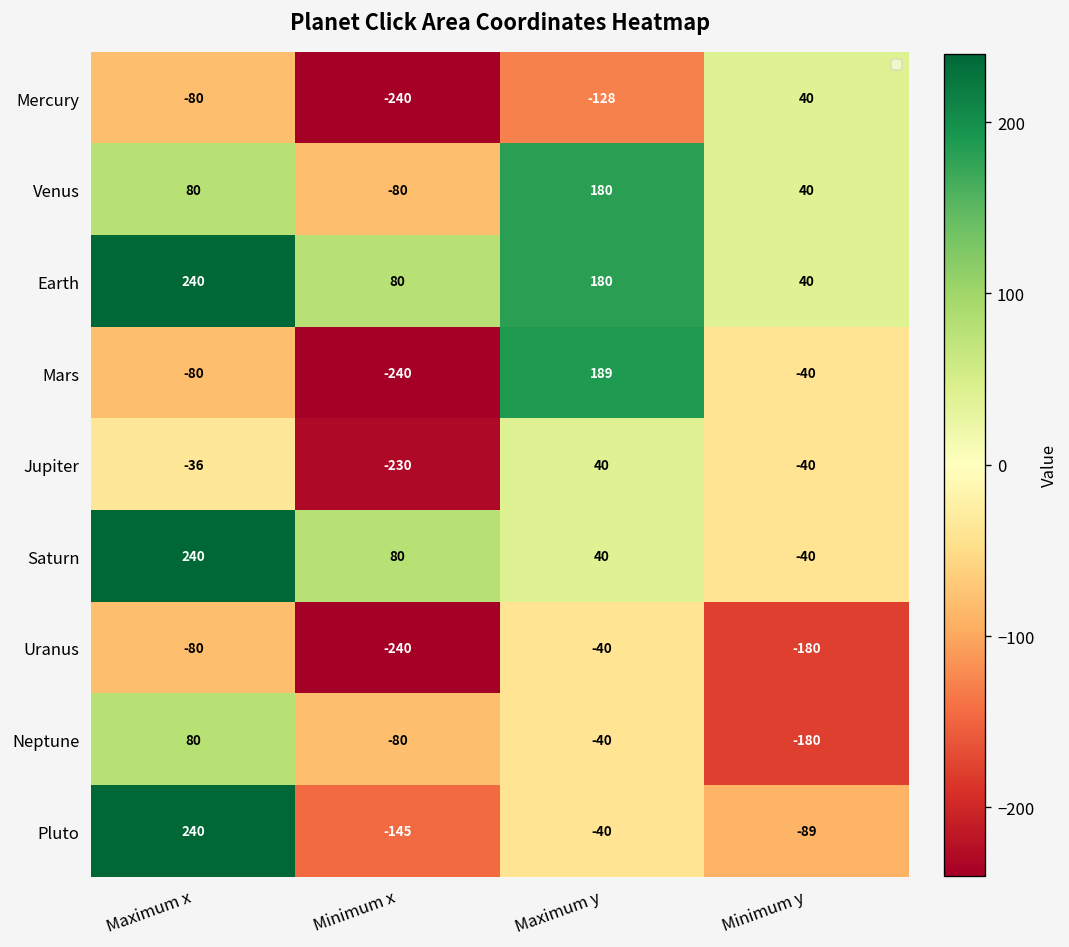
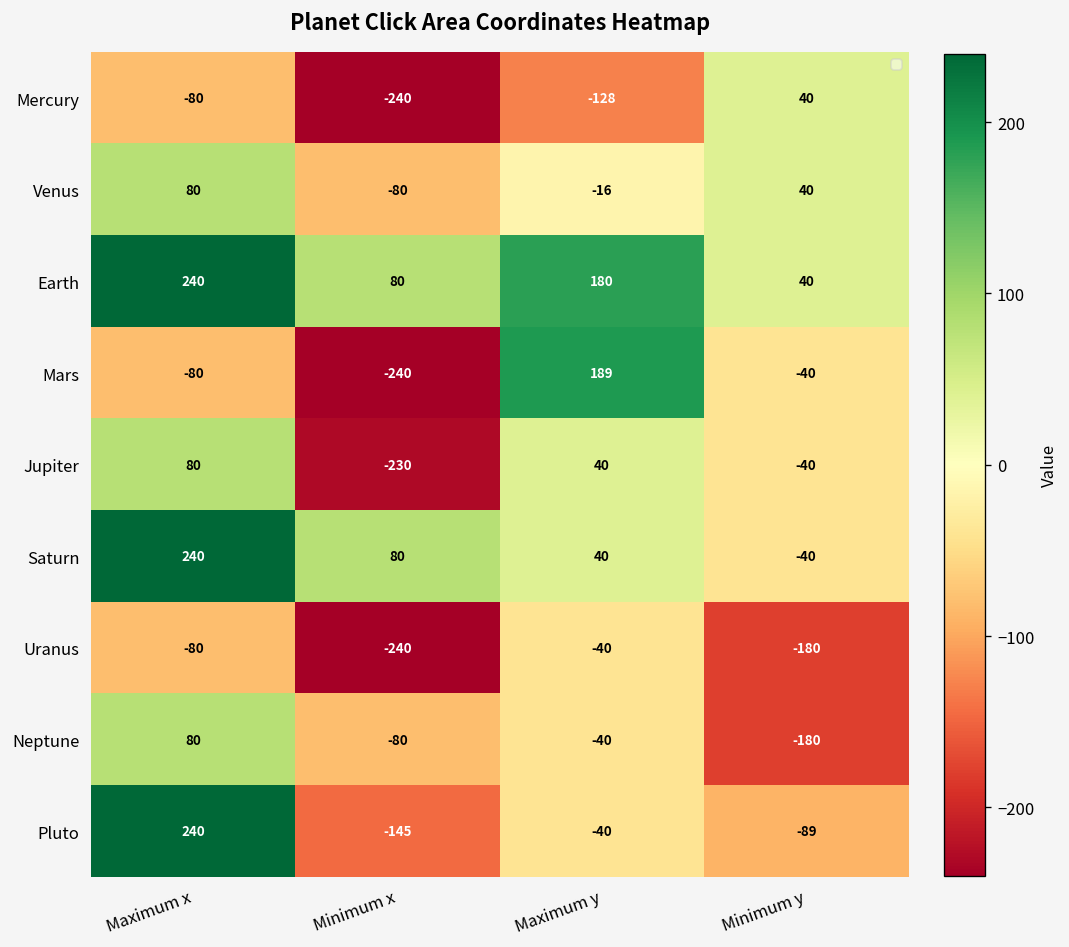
Venus, Maximum y: 180 -> -16
Jupiter, Maximum x: -36 -> 80
